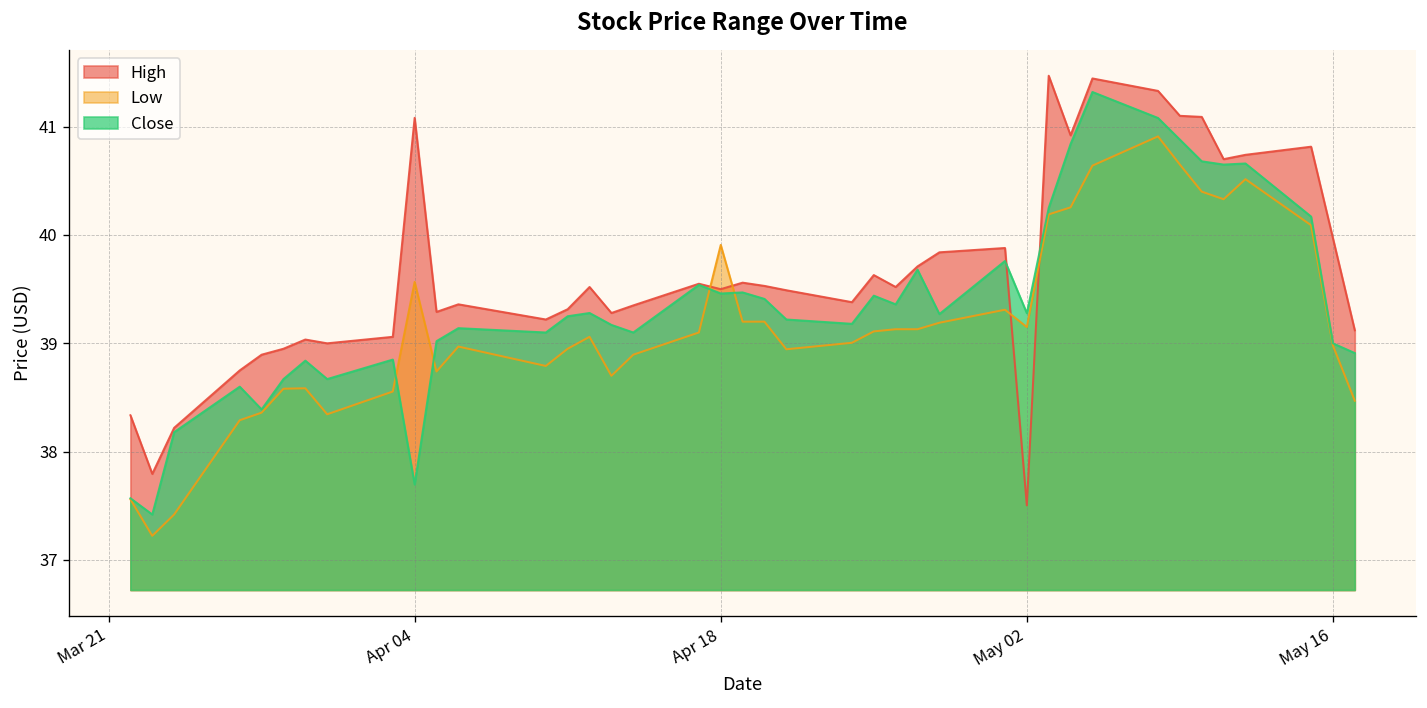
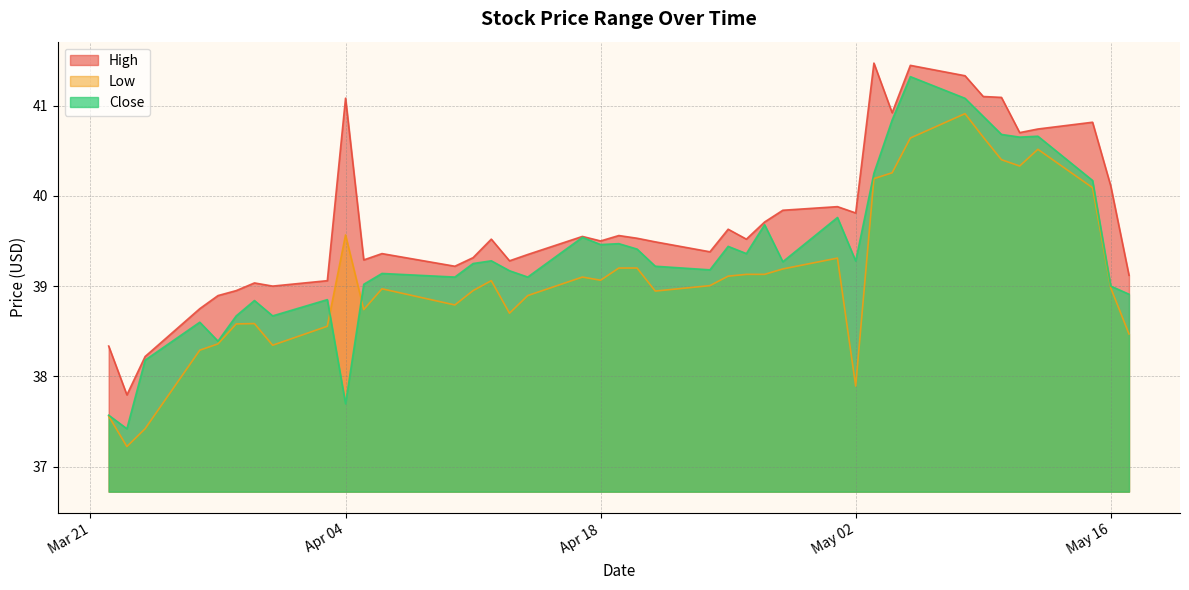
Low, Apr 18: 39.9 -> 39.1
High, May 02: 37.5 -> 39.8
Low, May 02: 39.2 -> 37.9
High, May 16: 40.0 -> 40.1
